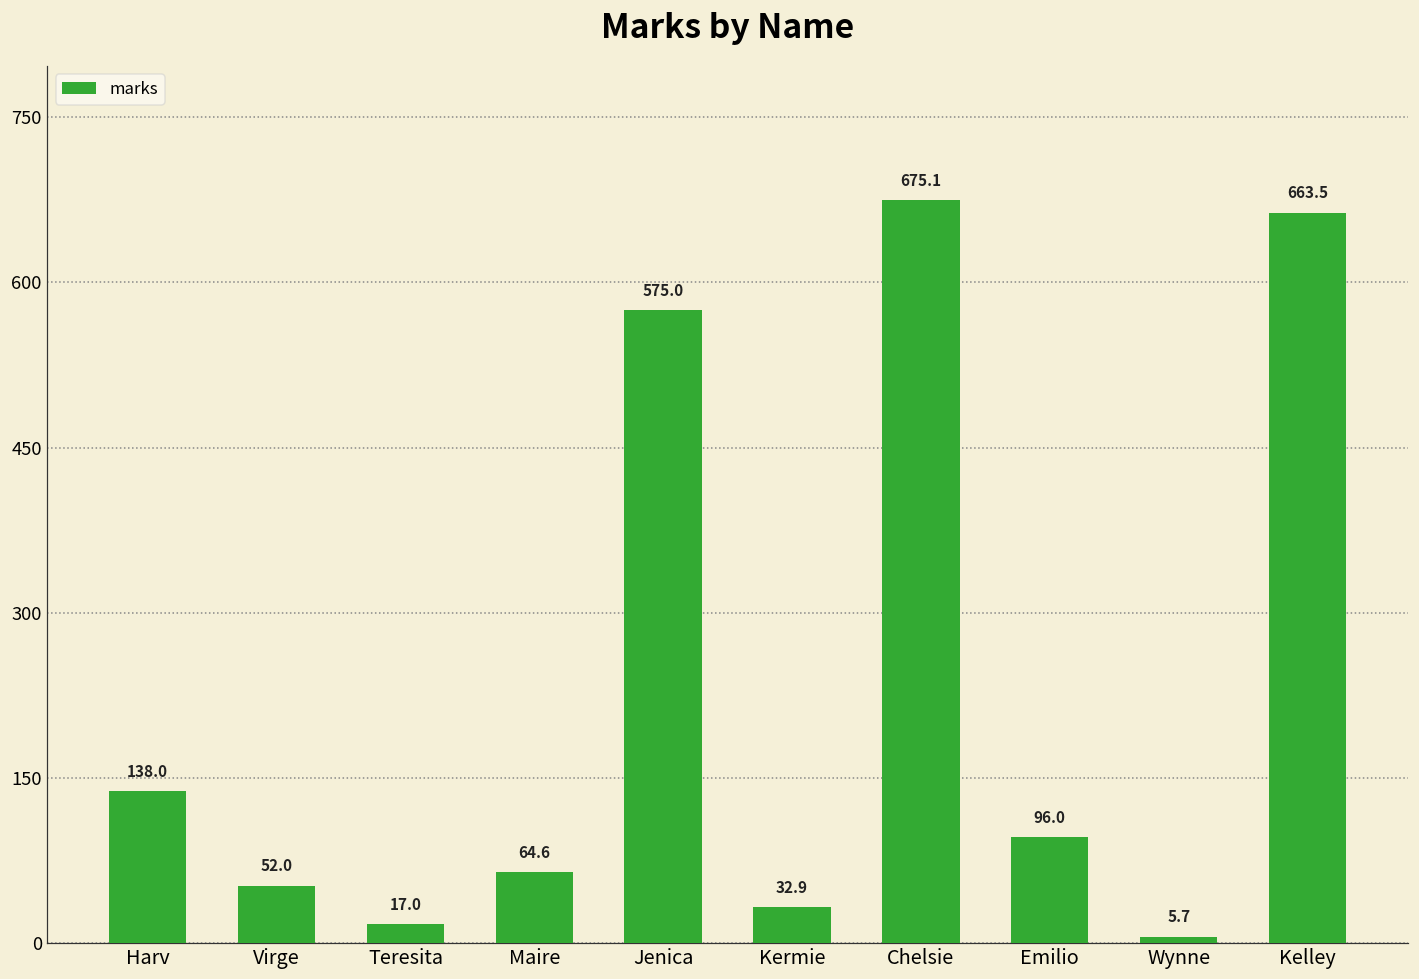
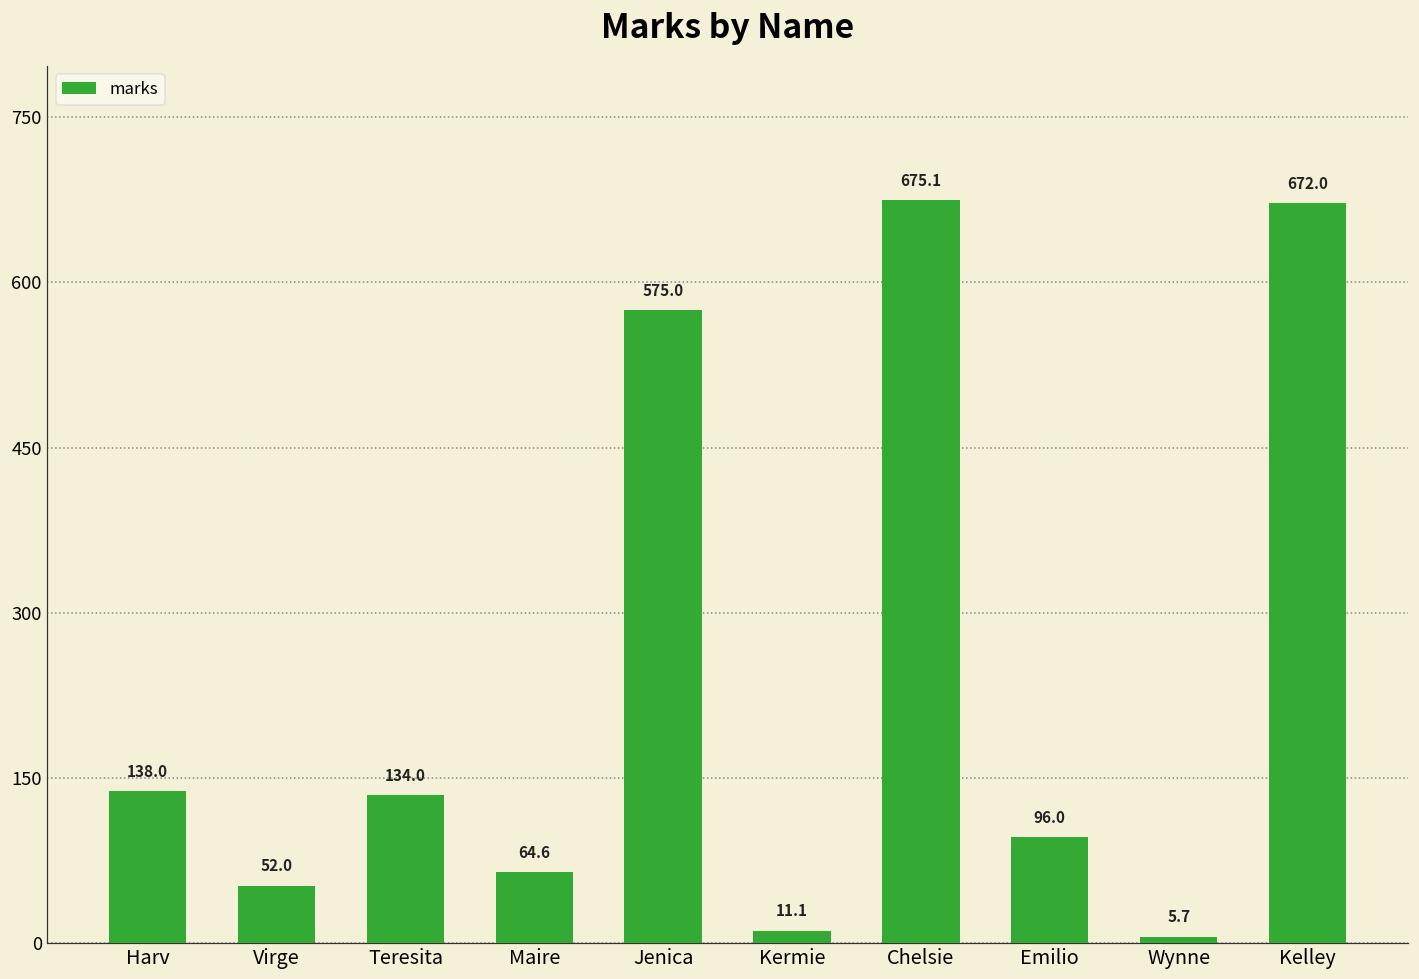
Teresita: 17.0 -> 134.0
Kermie: 32.9 -> 11.1
Kelley: 663.5 -> 672.0
